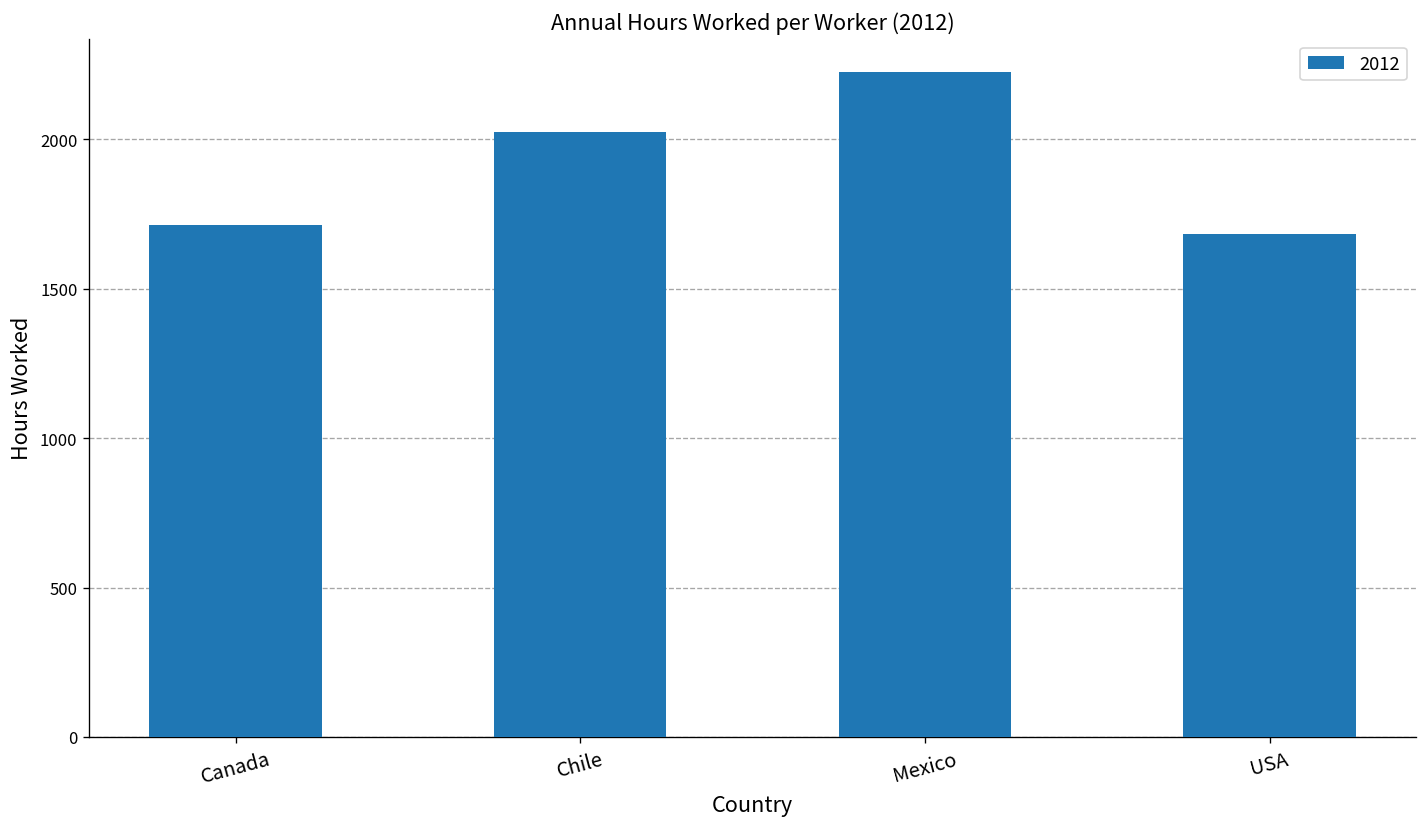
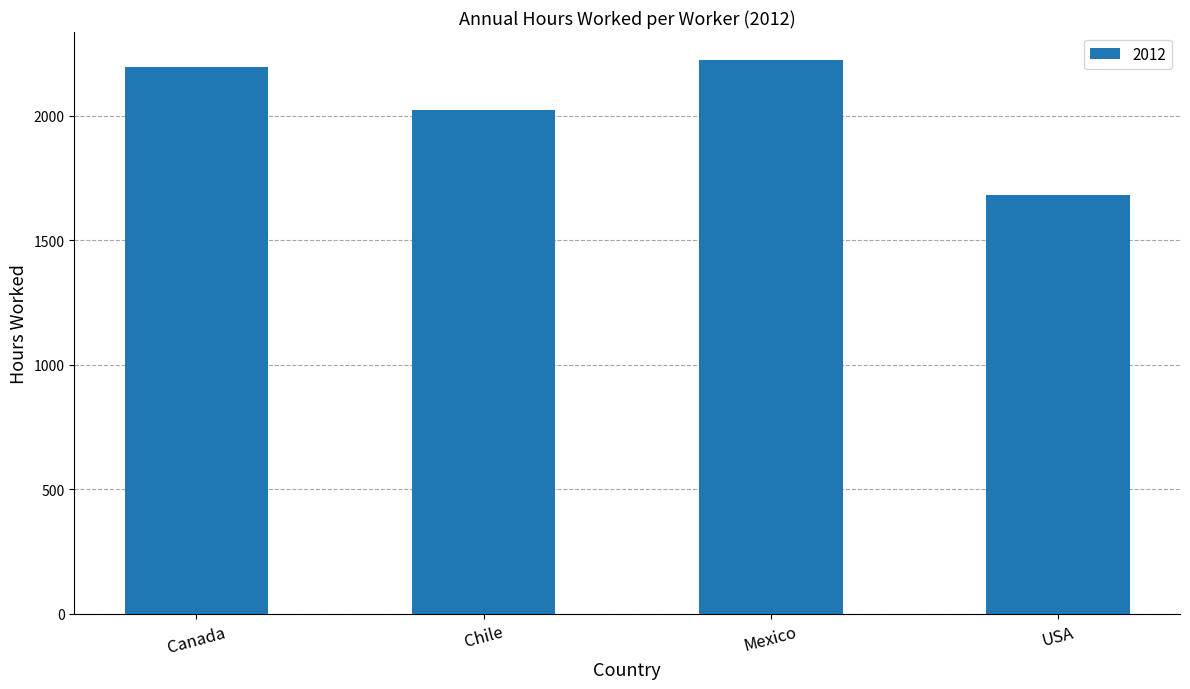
Canada: 1710 -> 2200
